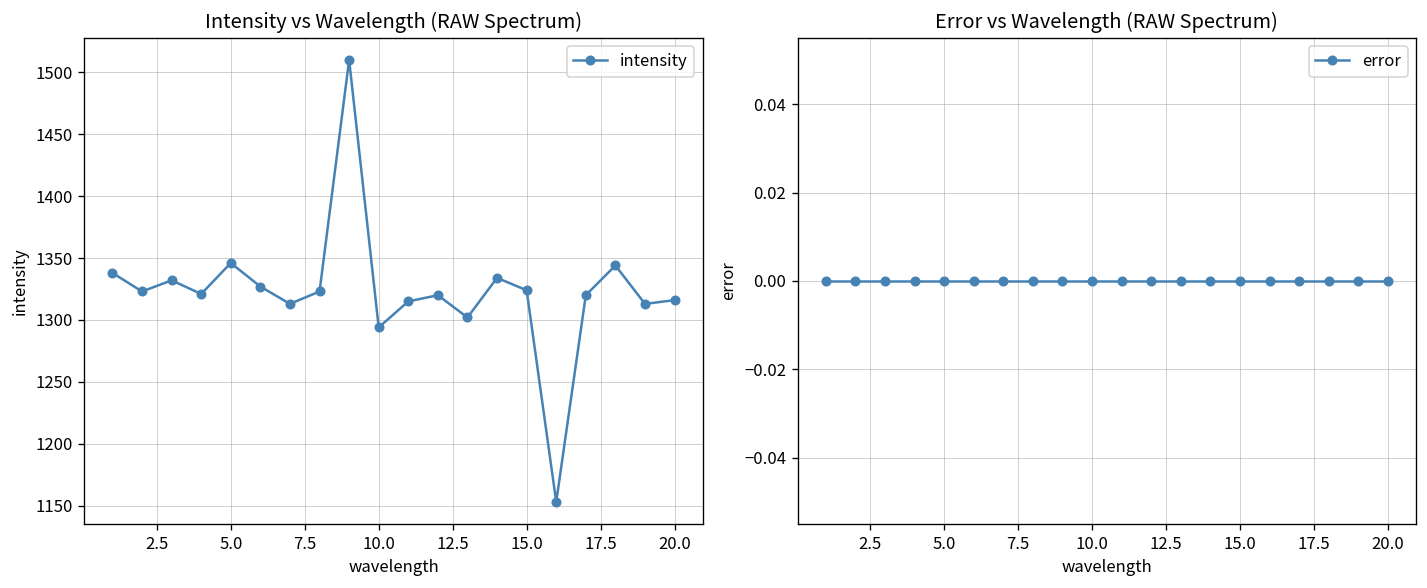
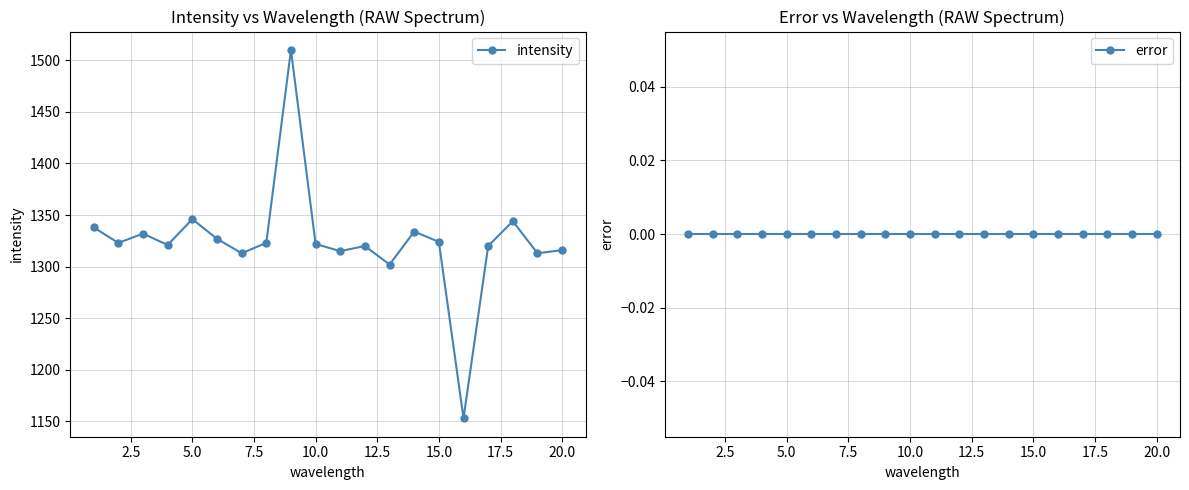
Intensity vs Wavelength (RAW Spectrum), 10.0: 1294 -> 1322
